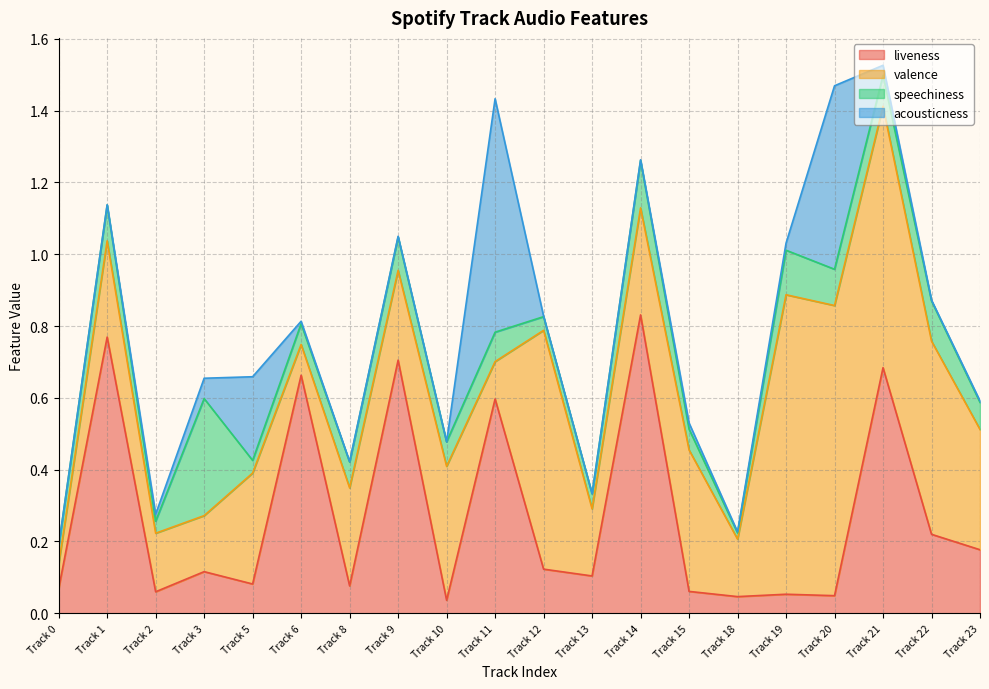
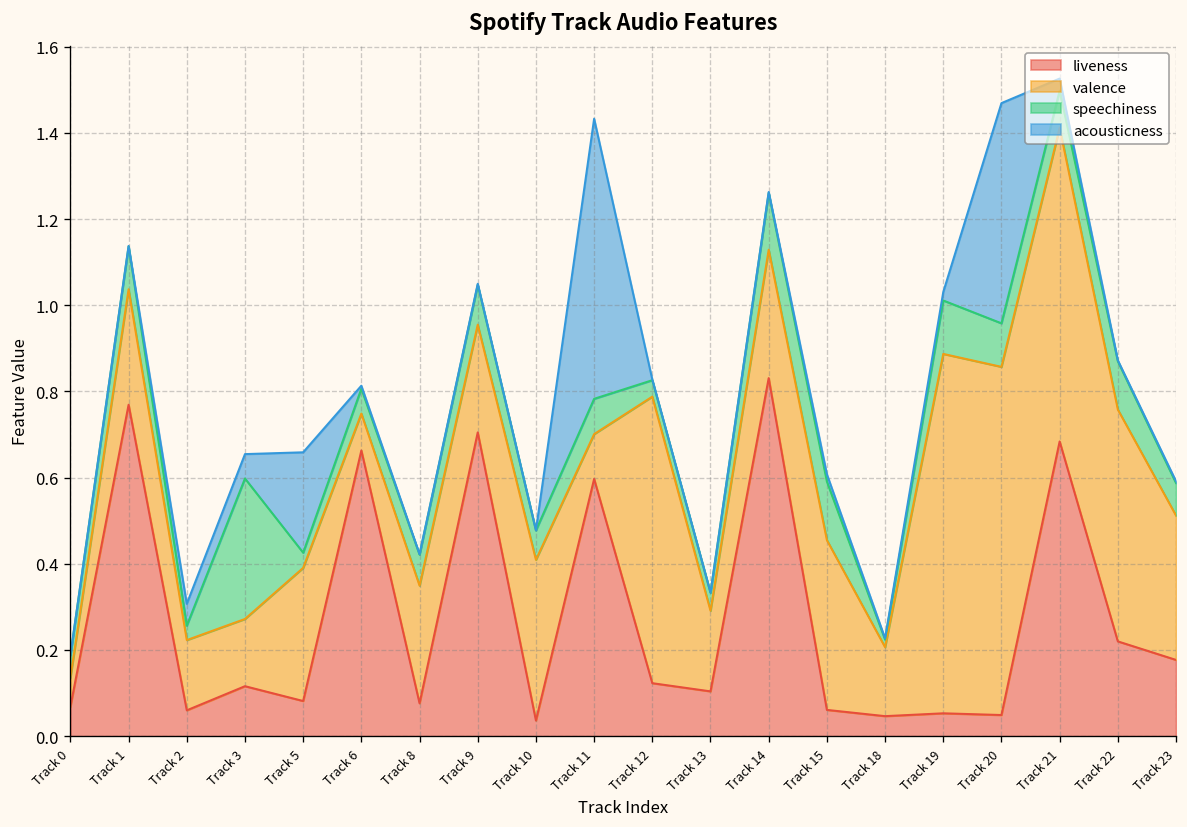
acousticness, Track 2: 0.02 -> 0.05
speechiness, Track 15: 0.06 -> 0.14
